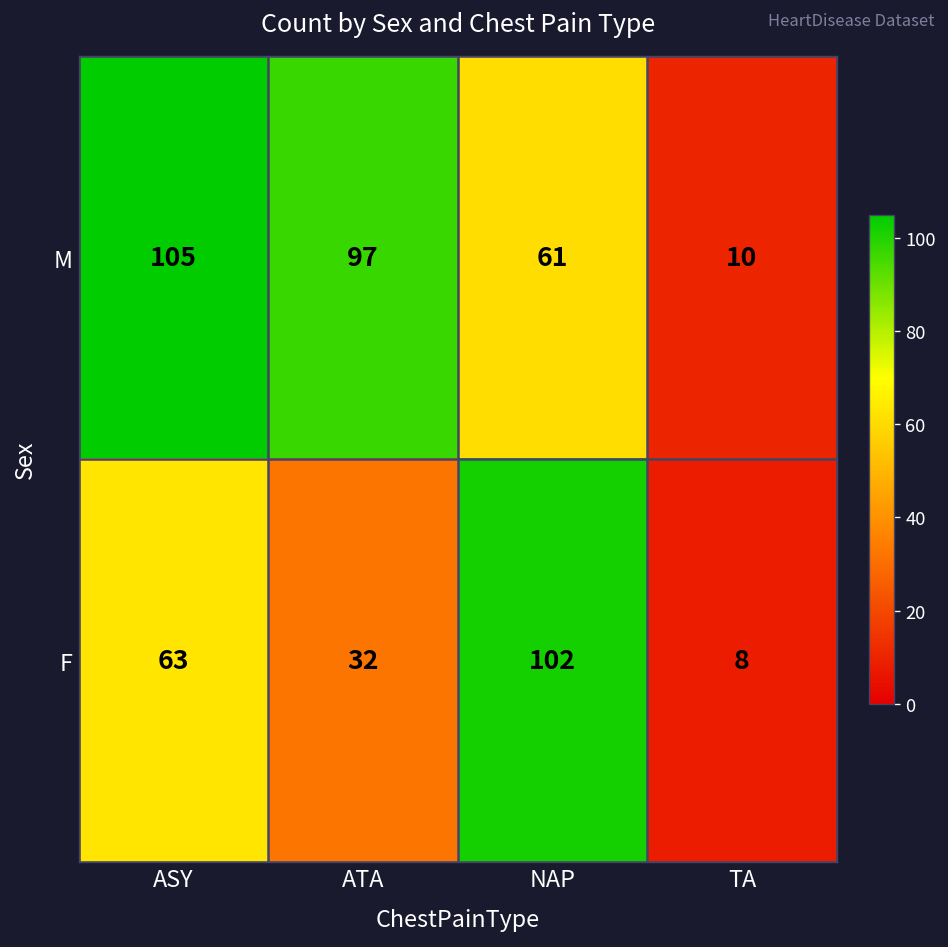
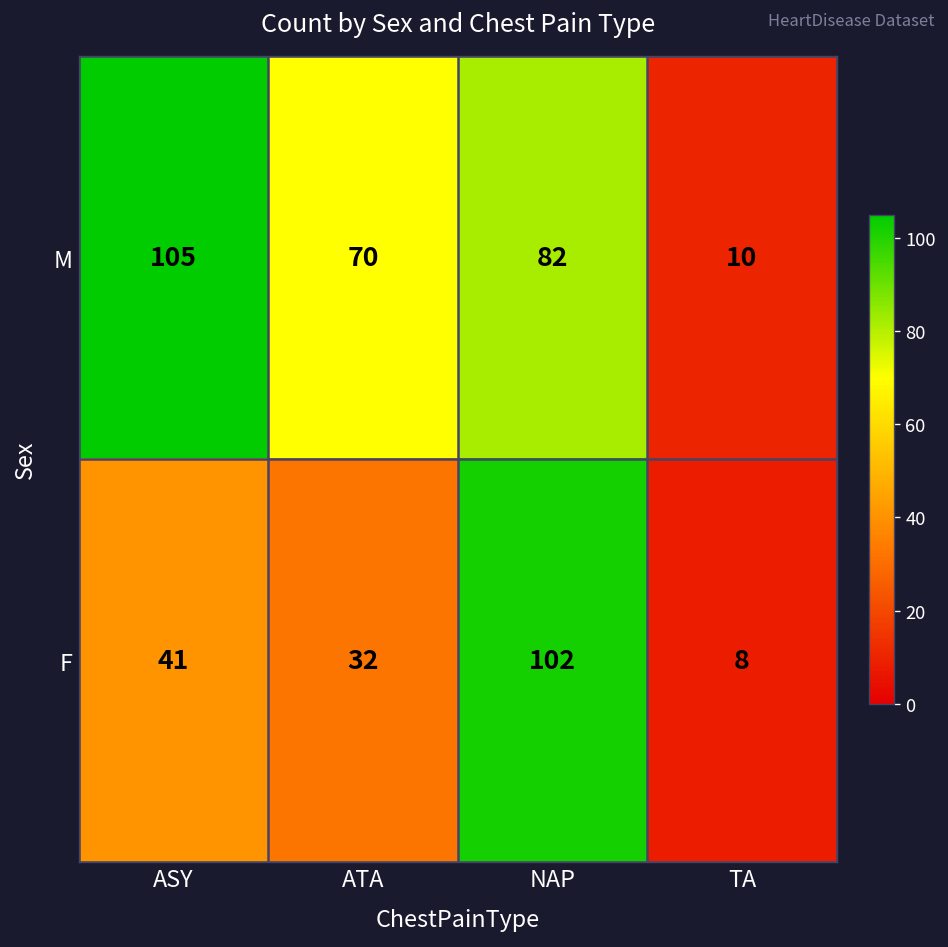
M, ATA: 97 -> 70
M, NAP: 61 -> 82
F, ASY: 63 -> 41
